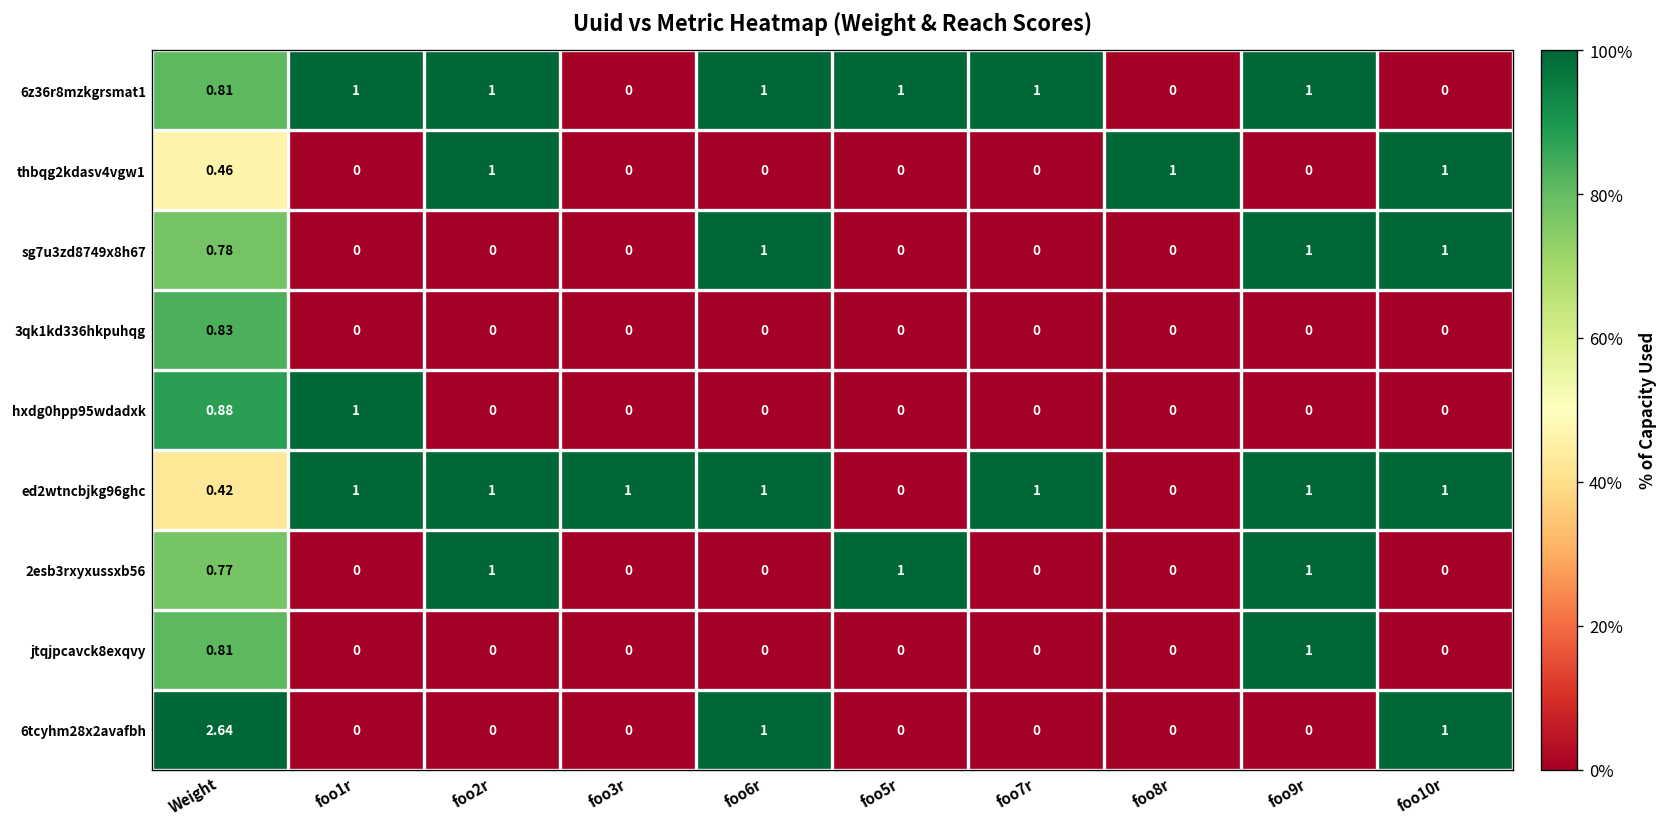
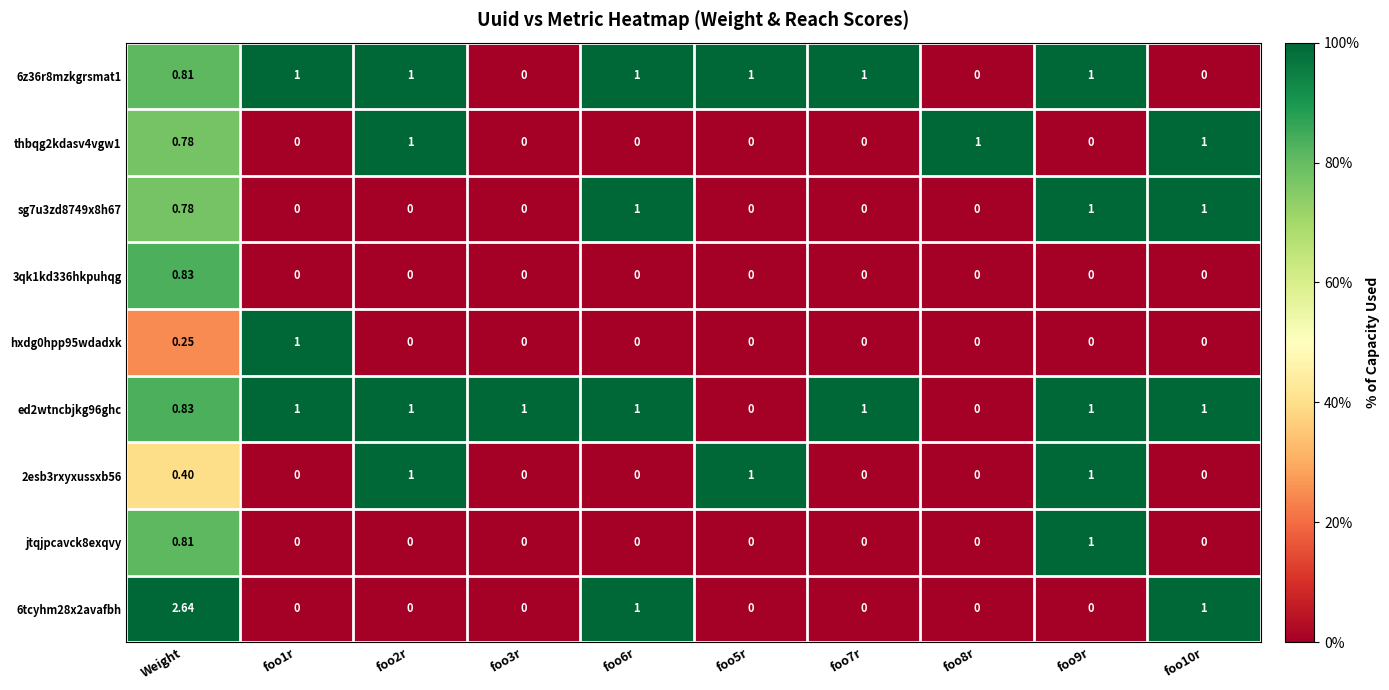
thbqg2kdasv4vgw1, Weight: 0.46 -> 0.78
hxdg0hpp95wdadxk, Weight: 0.88 -> 0.25
ed2wtncbjkg96ghc, Weight: 0.42 -> 0.83
2esb3rxyxussxb56, Weight: 0.77 -> 0.40
